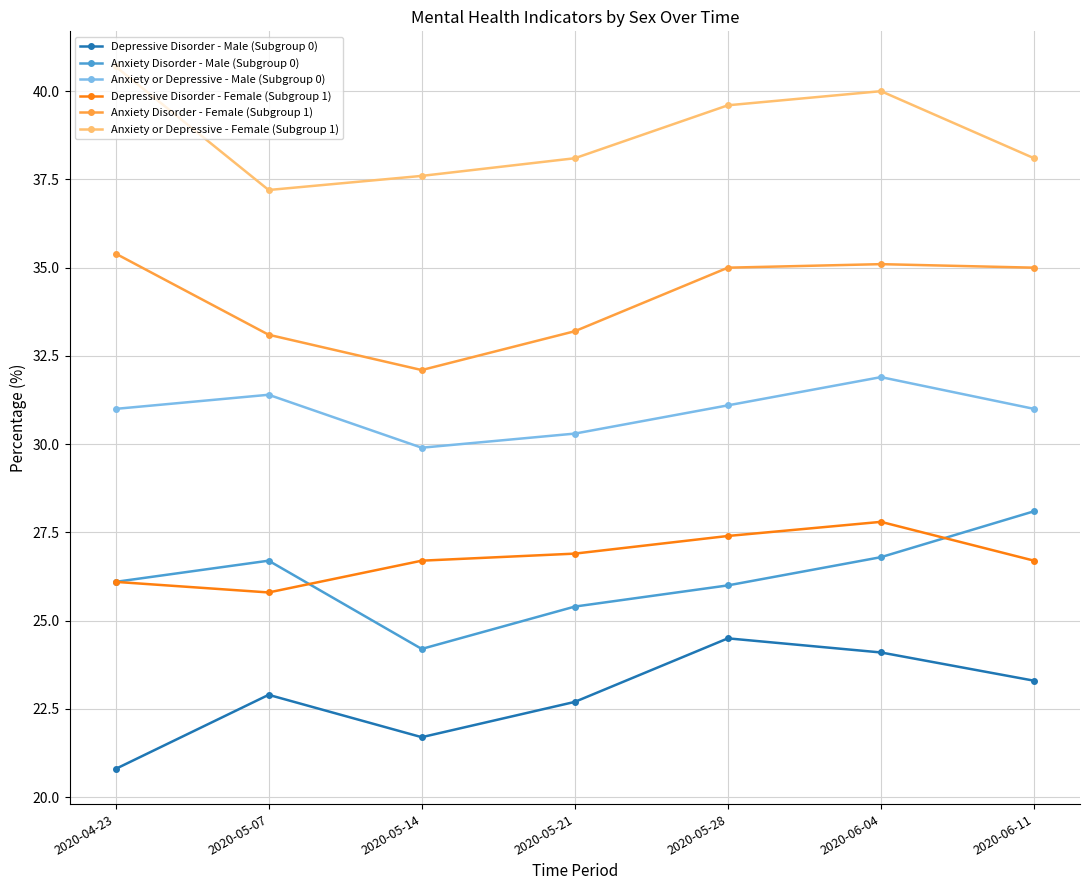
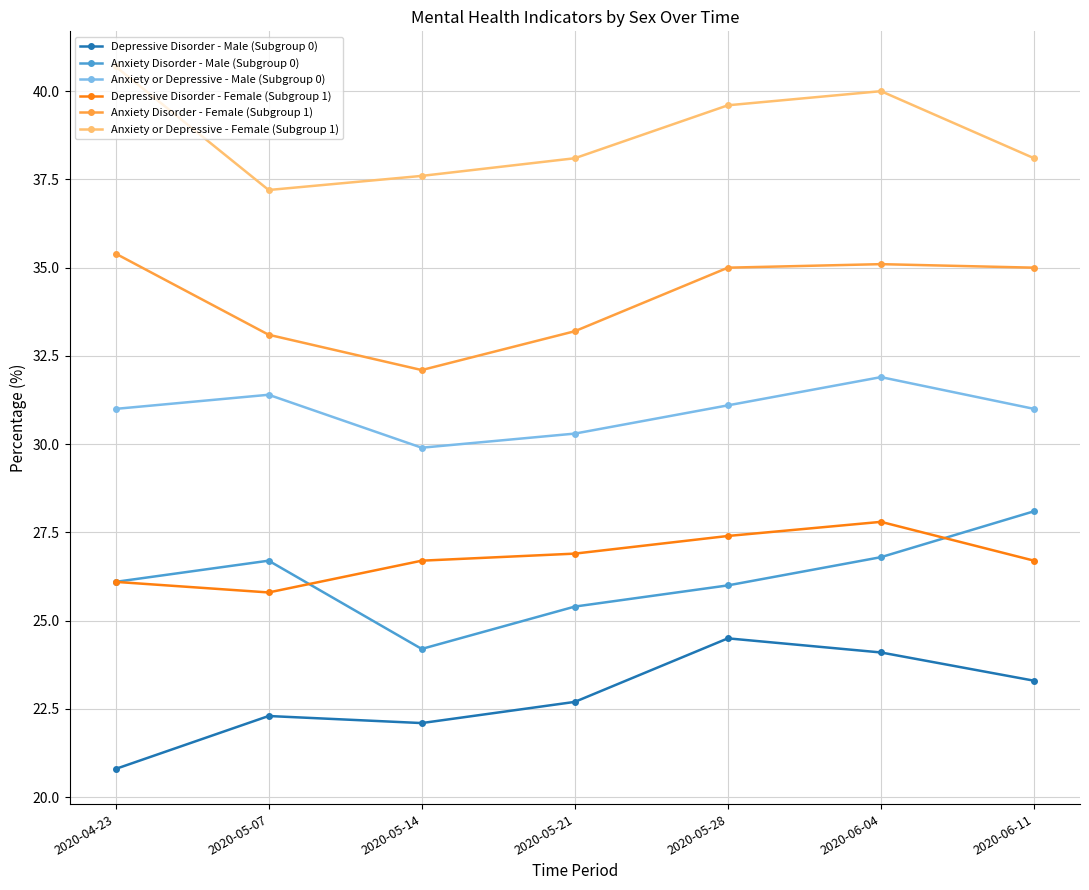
Depressive Disorder - Male (Subgroup 0), 2020-05-07: 22.9 -> 22.3
Depressive Disorder - Male (Subgroup 0), 2020-05-14: 21.7 -> 22.1
